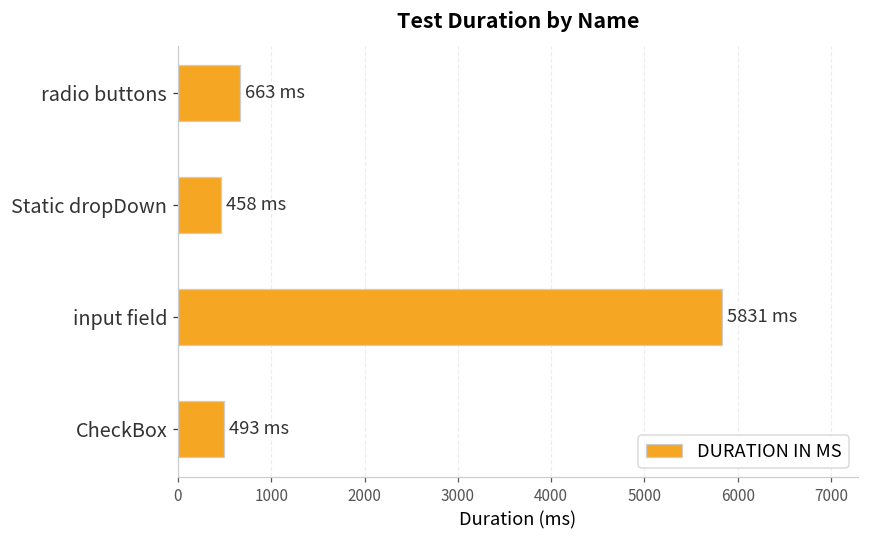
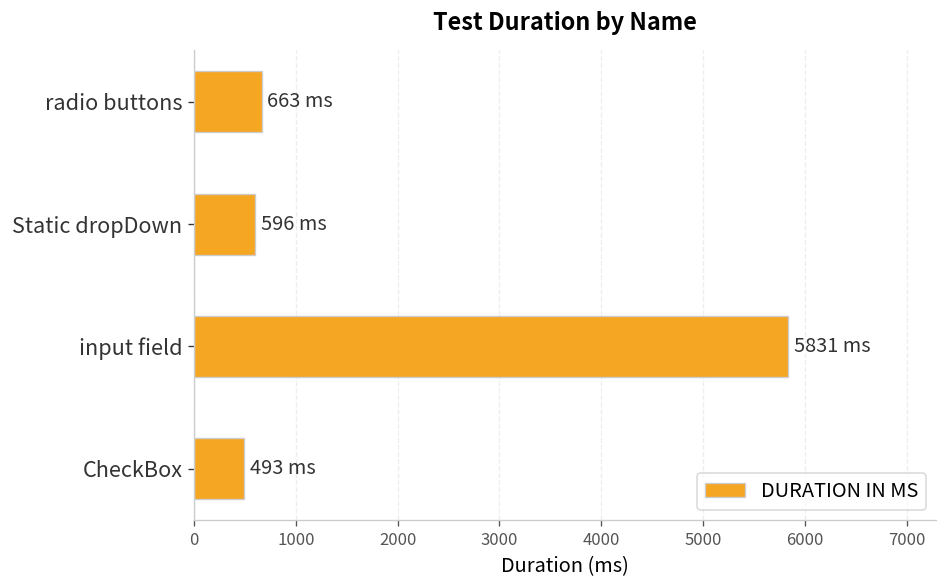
Static dropDown: 458 -> 596
